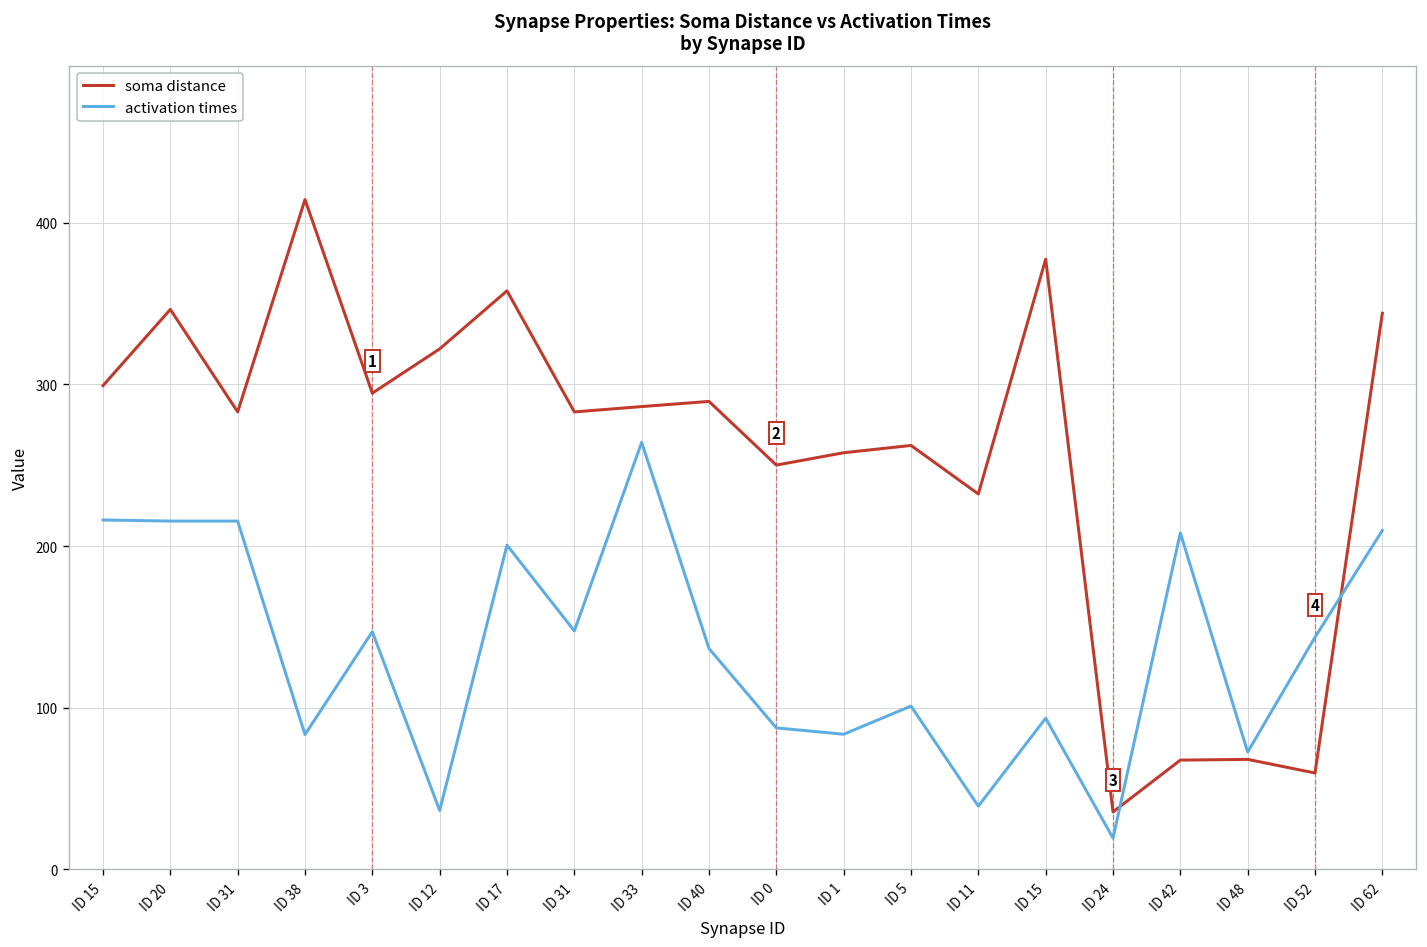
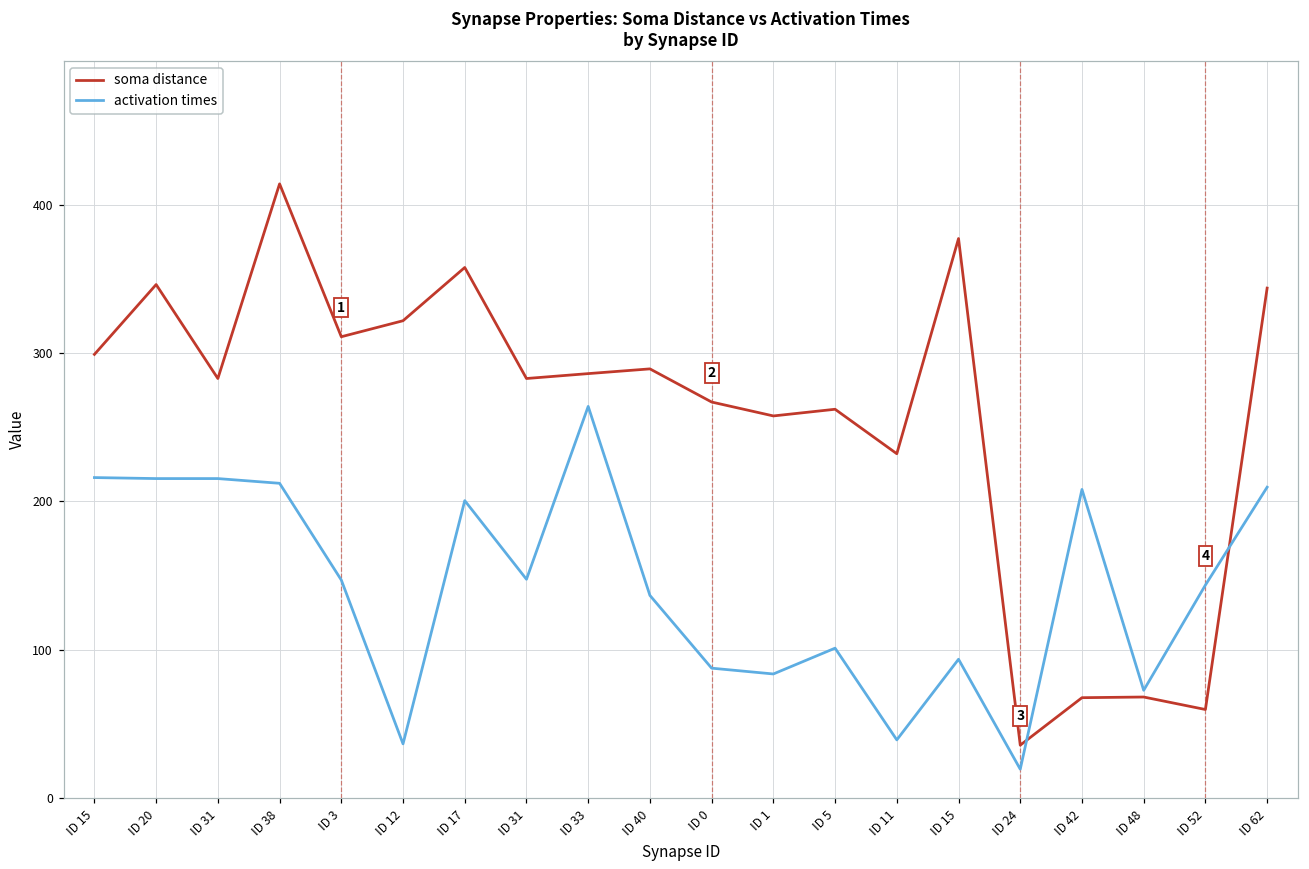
activation times, ID 38: 83 -> 212
soma distance, ID 3: 295 -> 311
soma distance, ID 0: 250 -> 267
